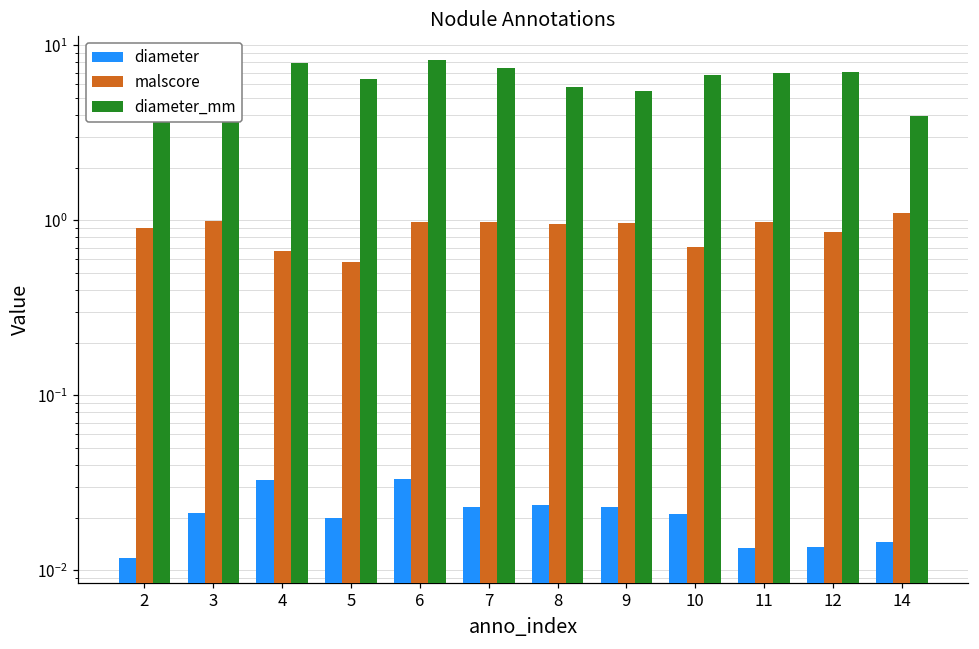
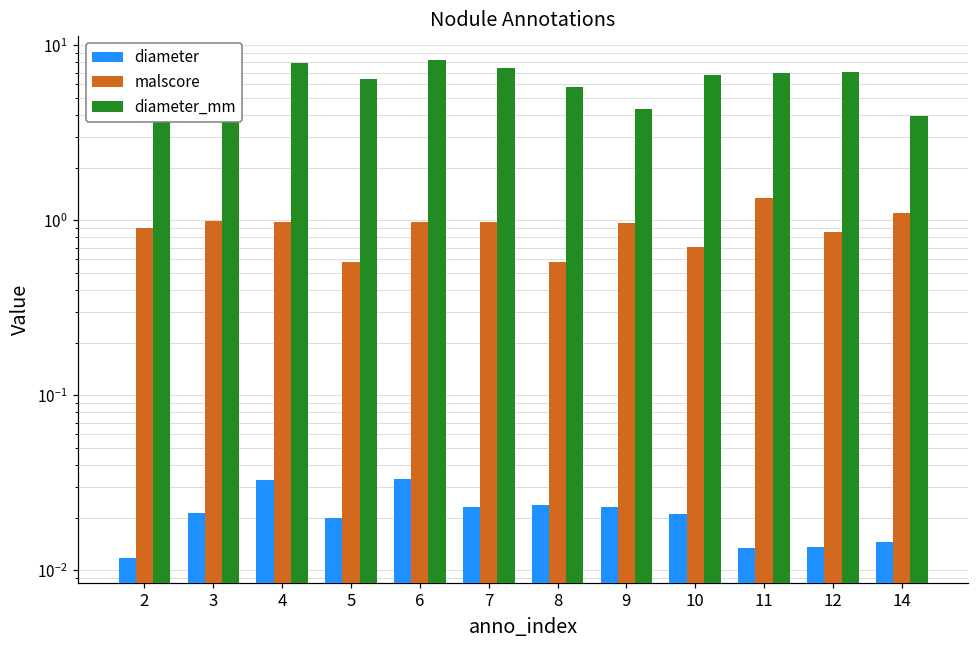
malscore, 4: 0.67 -> 1.0
malscore, 8: 1.0 -> 0.57
diameter_mm, 9: 5.5 -> 4.3
malscore, 11: 1.0 -> 1.3
